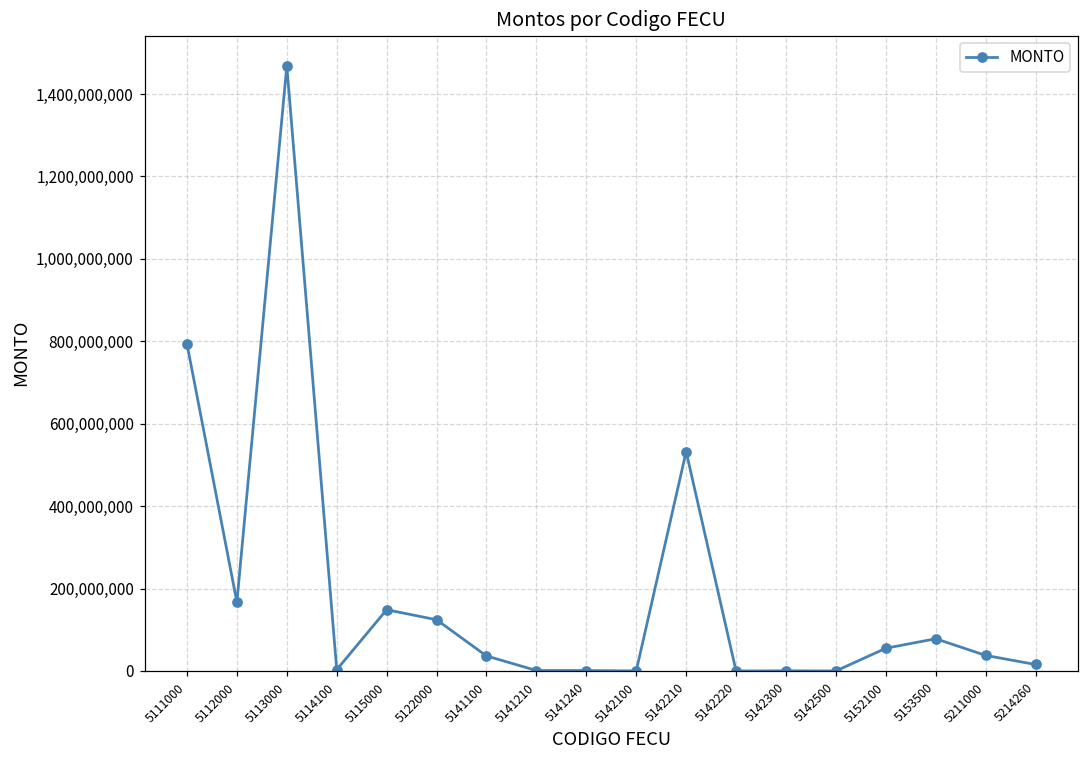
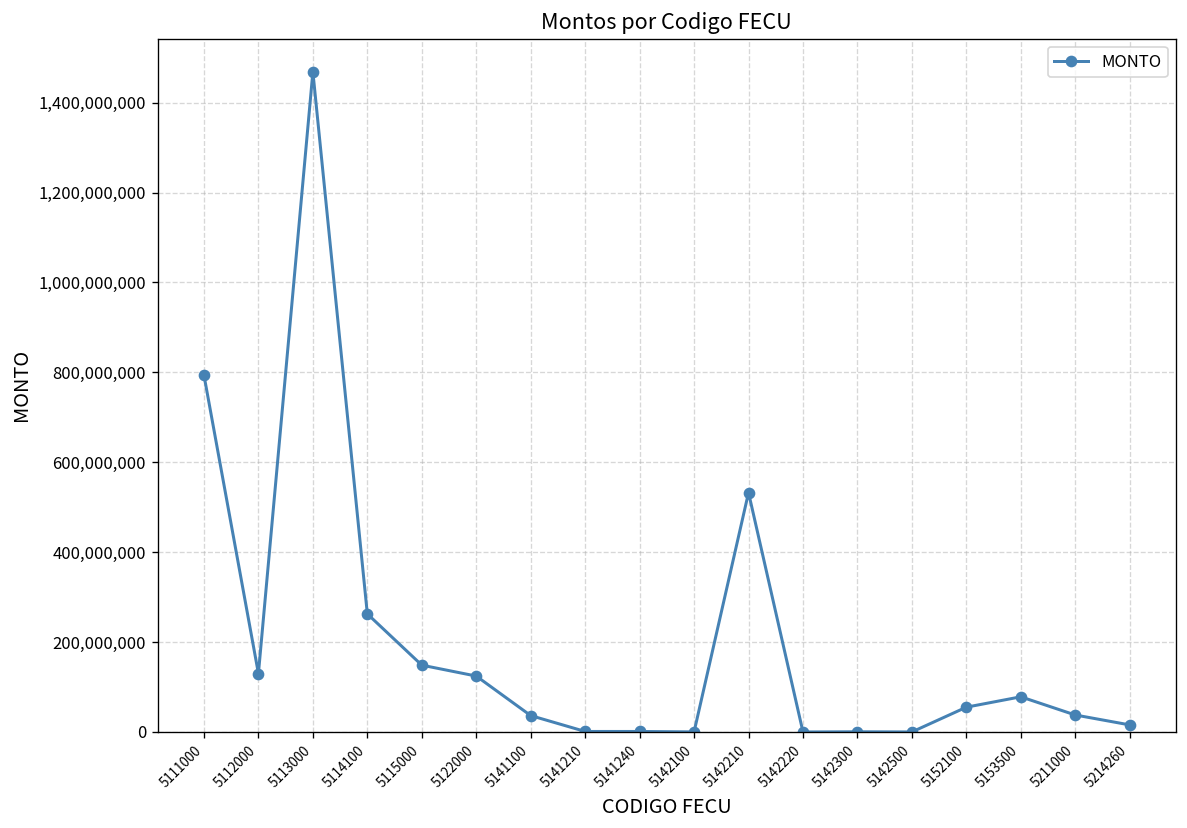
5112000: 170,000,000 -> 130,000,000
5114100: 0 -> 260,000,000
